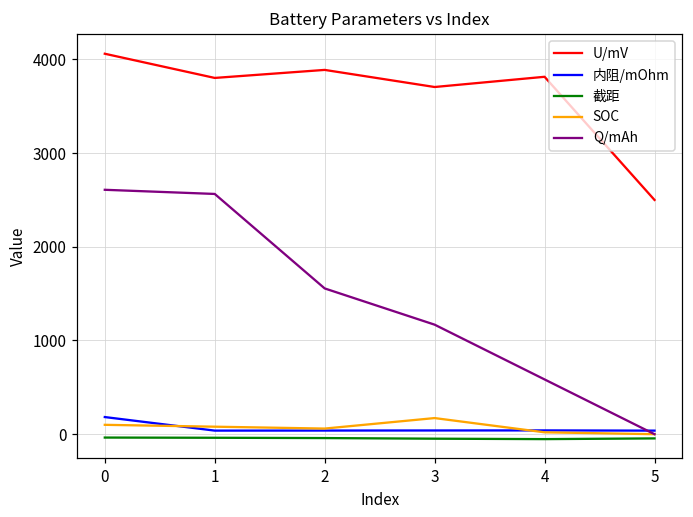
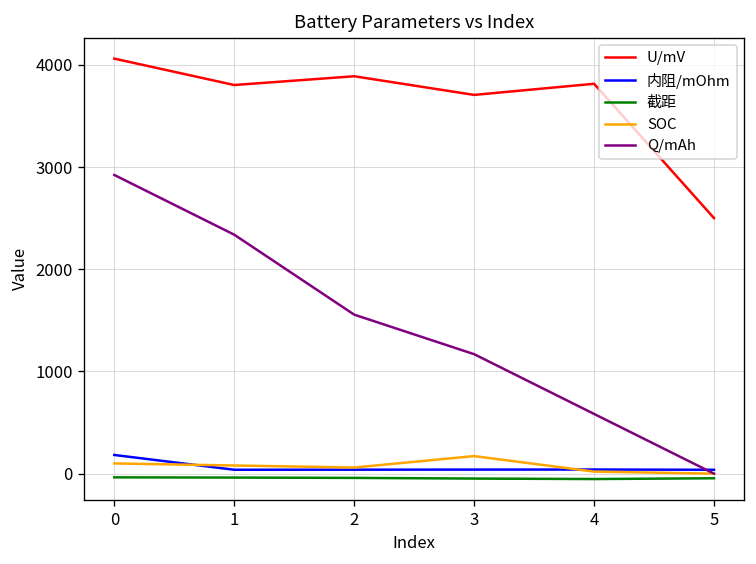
Q/mAh, 0: 2600 -> 2900
Q/mAh, 1: 2600 -> 2300
